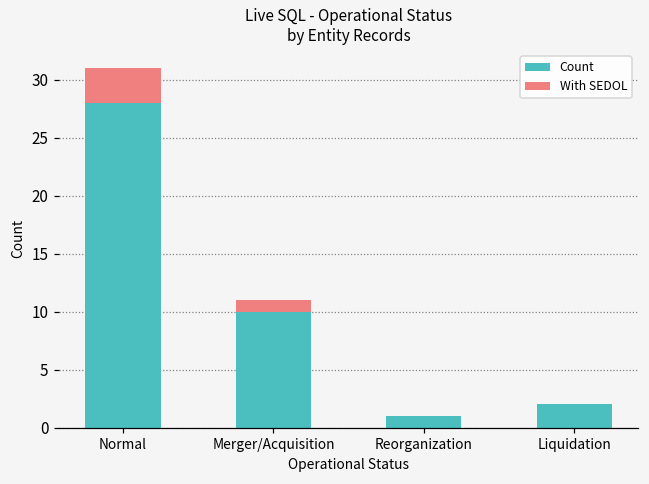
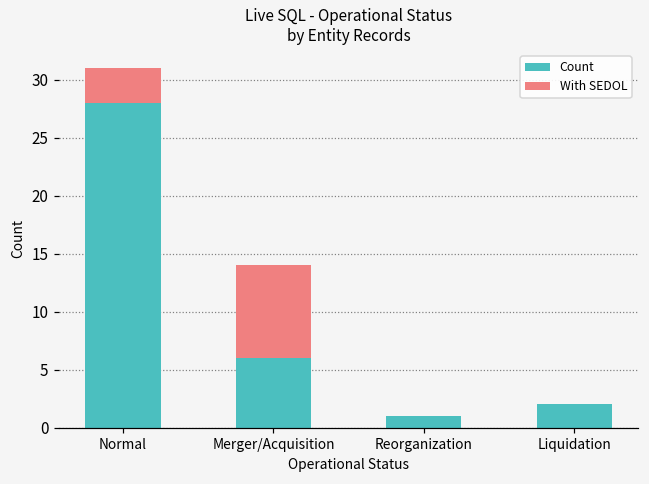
Count, Merger/Acquisition: 10 -> 6
With SEDOL, Merger/Acquisition: 1 -> 8
